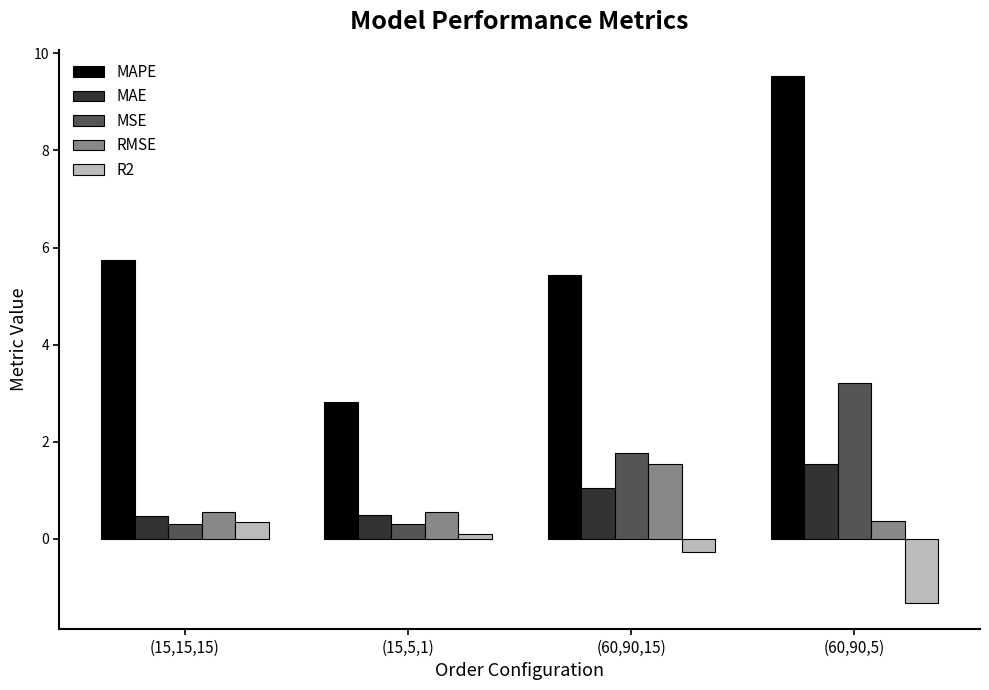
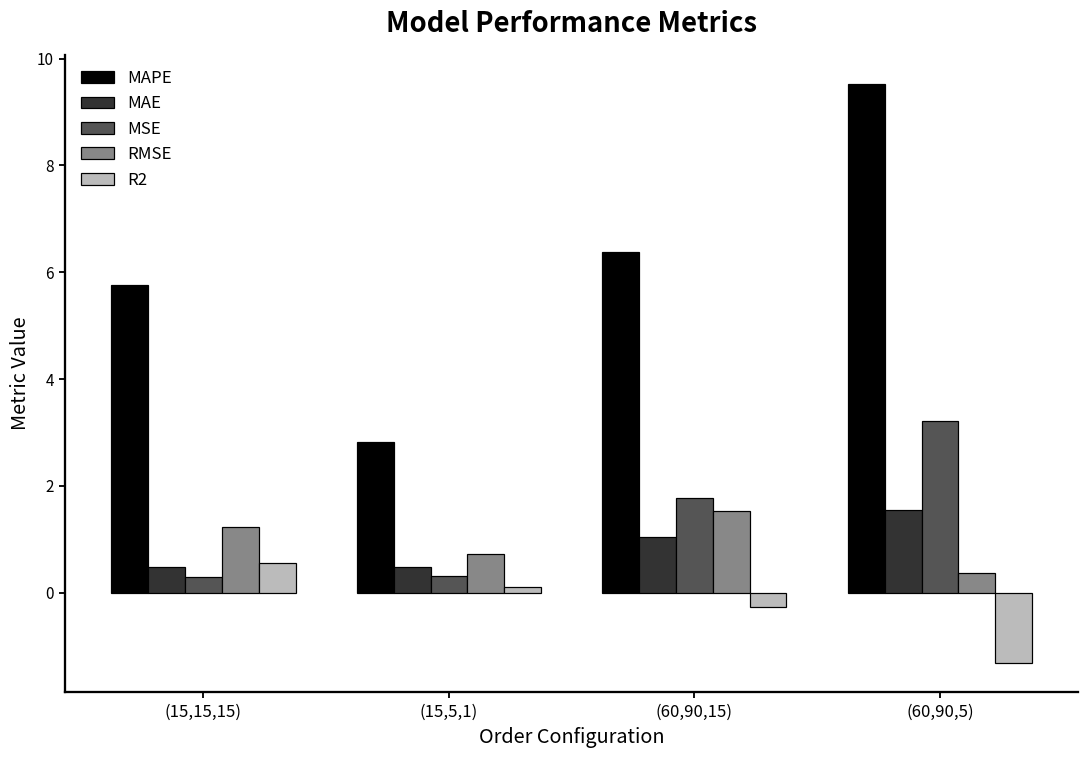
RMSE, (15,15,15): 0.5 -> 1.2
R2, (15,15,15): 0.3 -> 0.6
RMSE, (15,5,1): 0.6 -> 0.7
MAPE, (60,90,15): 5.4 -> 6.4
